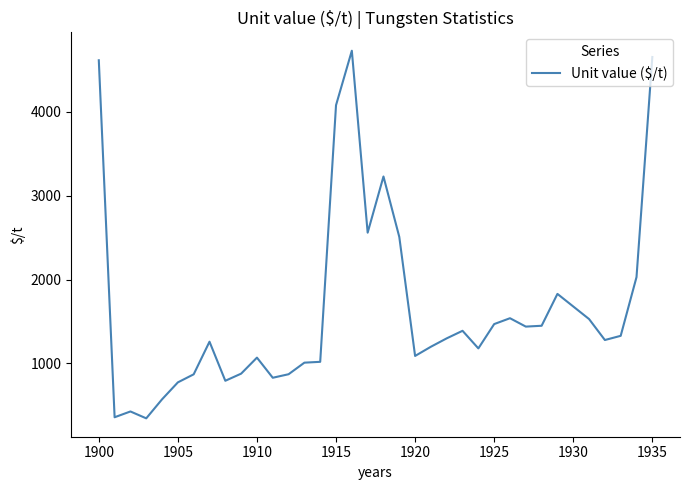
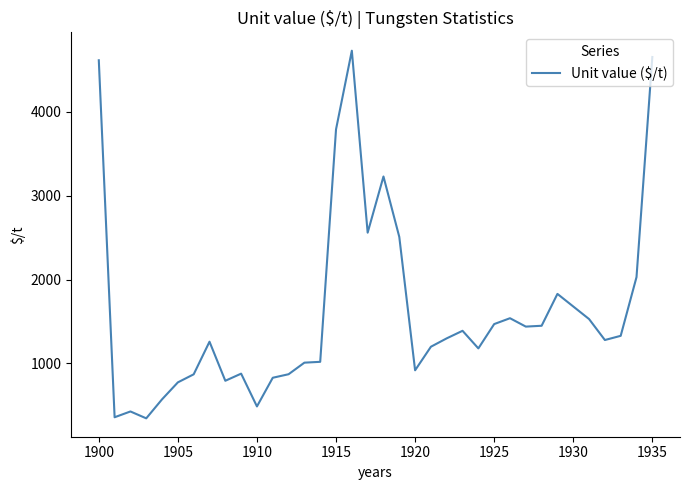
1910: 1100 -> 500
1915: 4100 -> 3800
1920: 1100 -> 900
